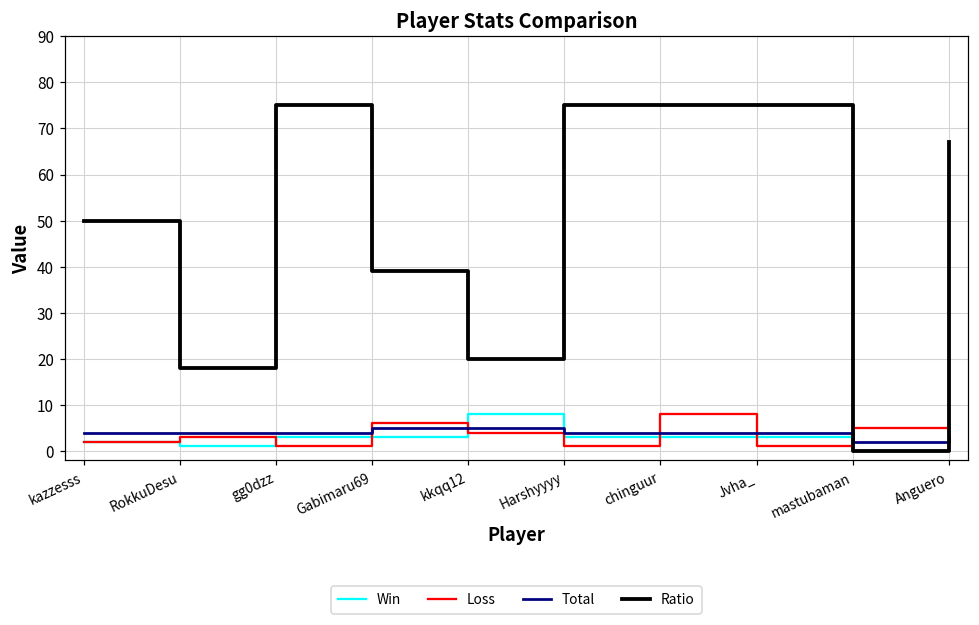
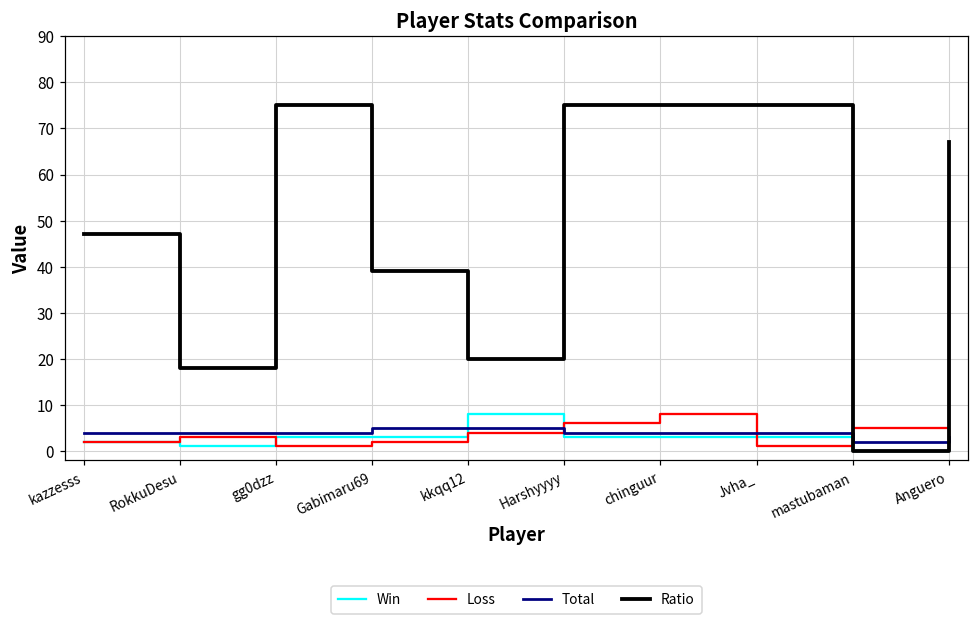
Ratio, kazzesss: 50 -> 47
Loss, Gabimaru69: 6 -> 2
Loss, Harshyyyy: 1 -> 6
